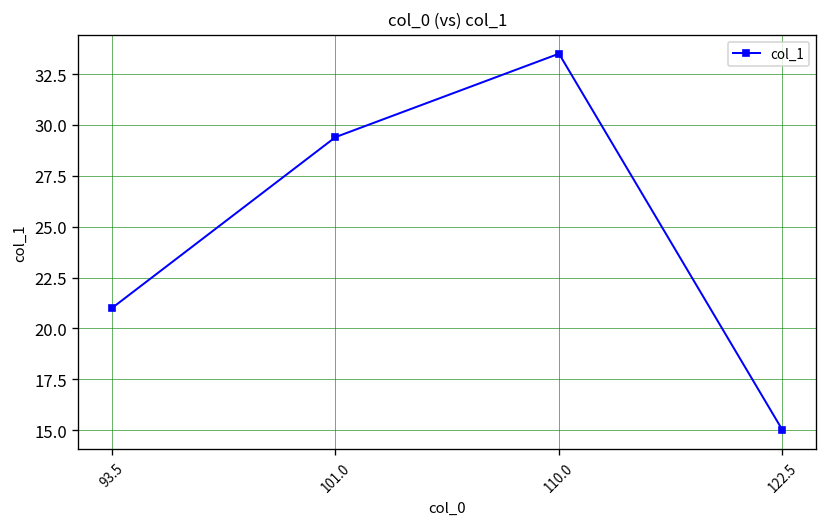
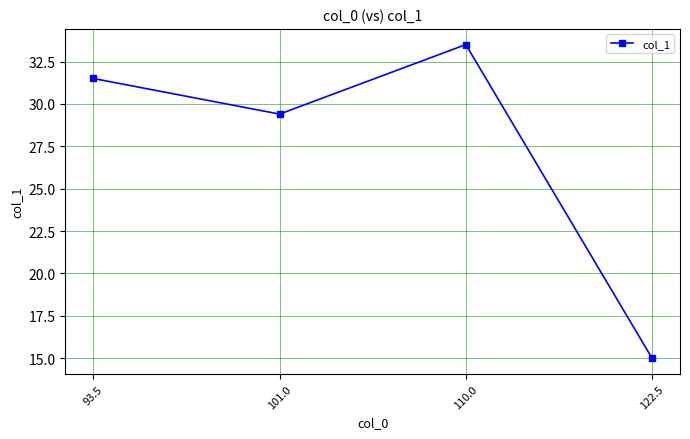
93.5: 21.0 -> 31.5
